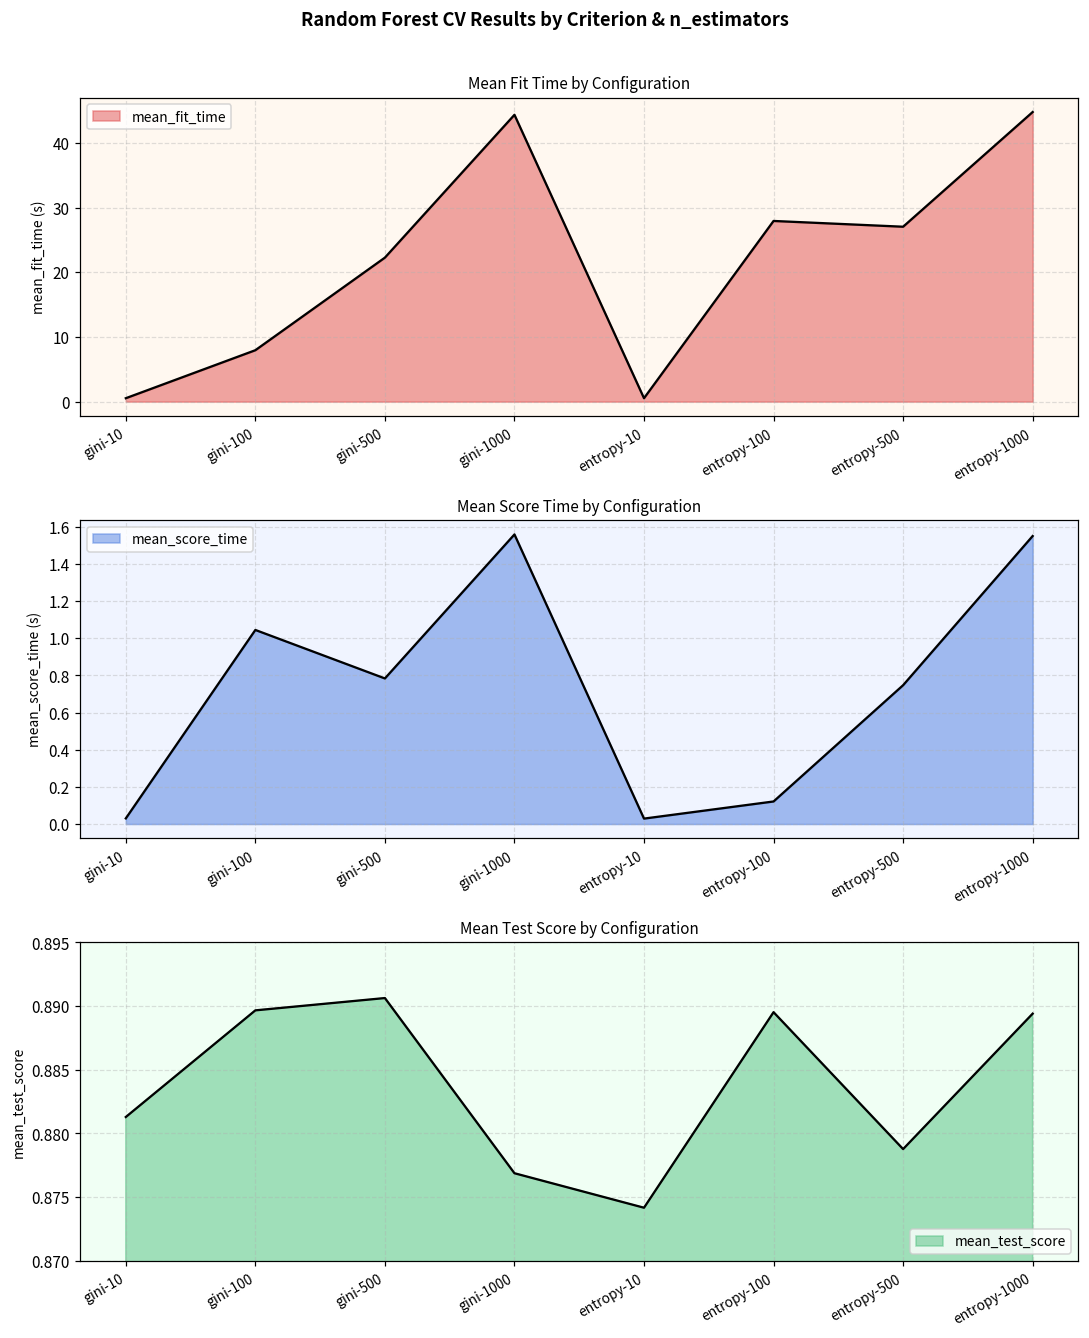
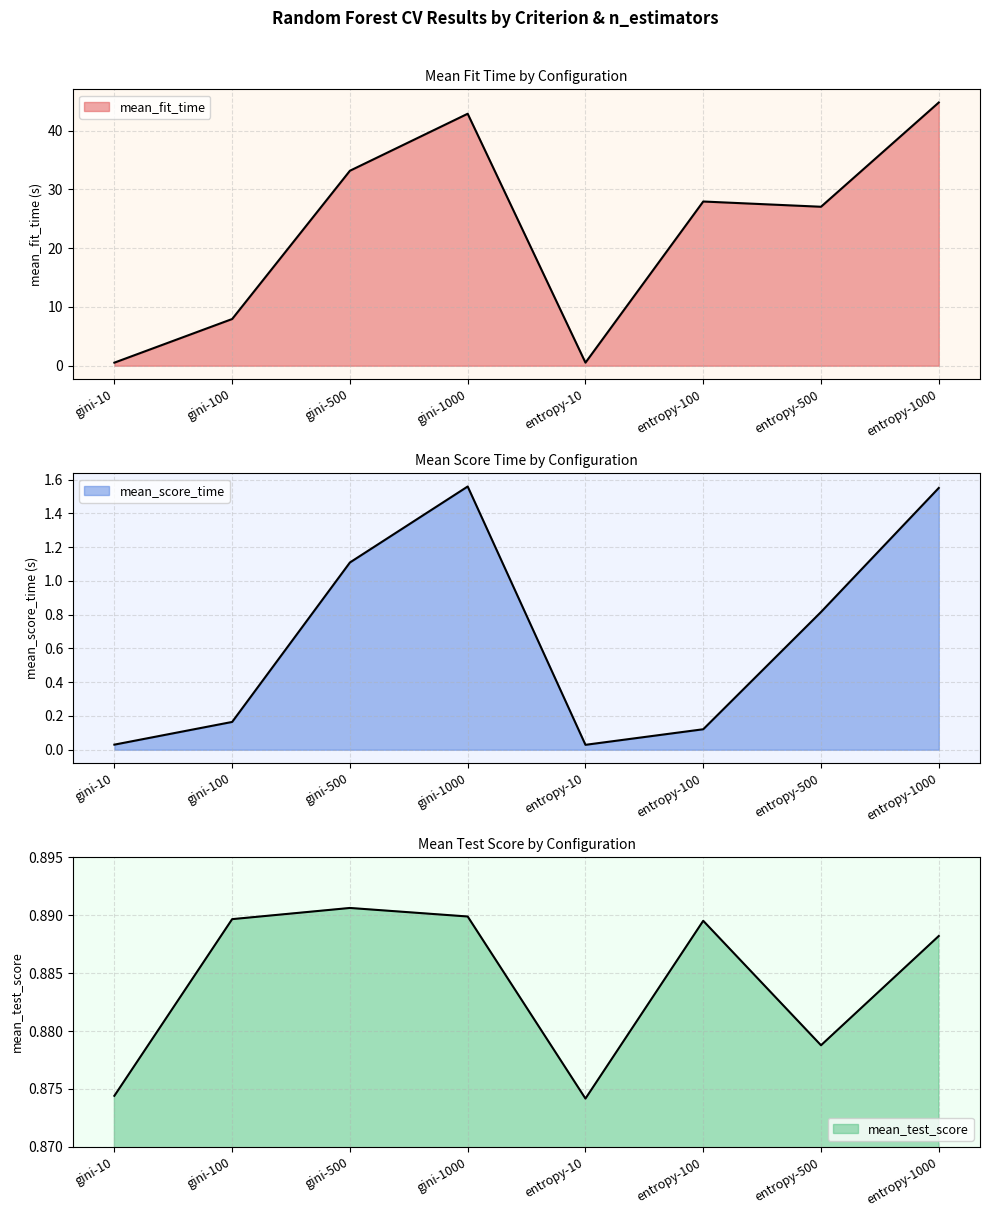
Mean Fit Time by Configuration, gini-500: 22 -> 33
Mean Fit Time by Configuration, gini-1000: 44 -> 43
Mean Score Time by Configuration, gini-100: 1.04 -> 0.16
Mean Score Time by Configuration, gini-500: 0.78 -> 1.11
Mean Score Time by Configuration, entropy-500: 0.75 -> 0.82
Mean Test Score by Configuration, gini-10: 0.8813 -> 0.8744
Mean Test Score by Configuration, gini-1000: 0.8769 -> 0.8899
Mean Test Score by Configuration, entropy-1000: 0.8894 -> 0.8882
